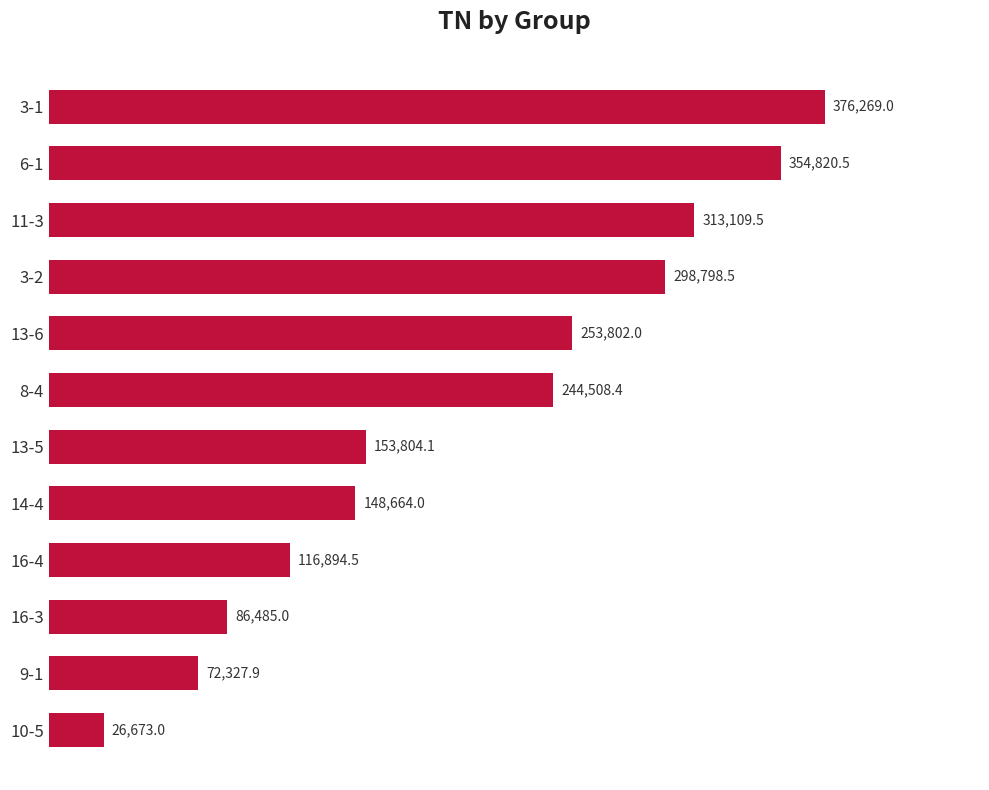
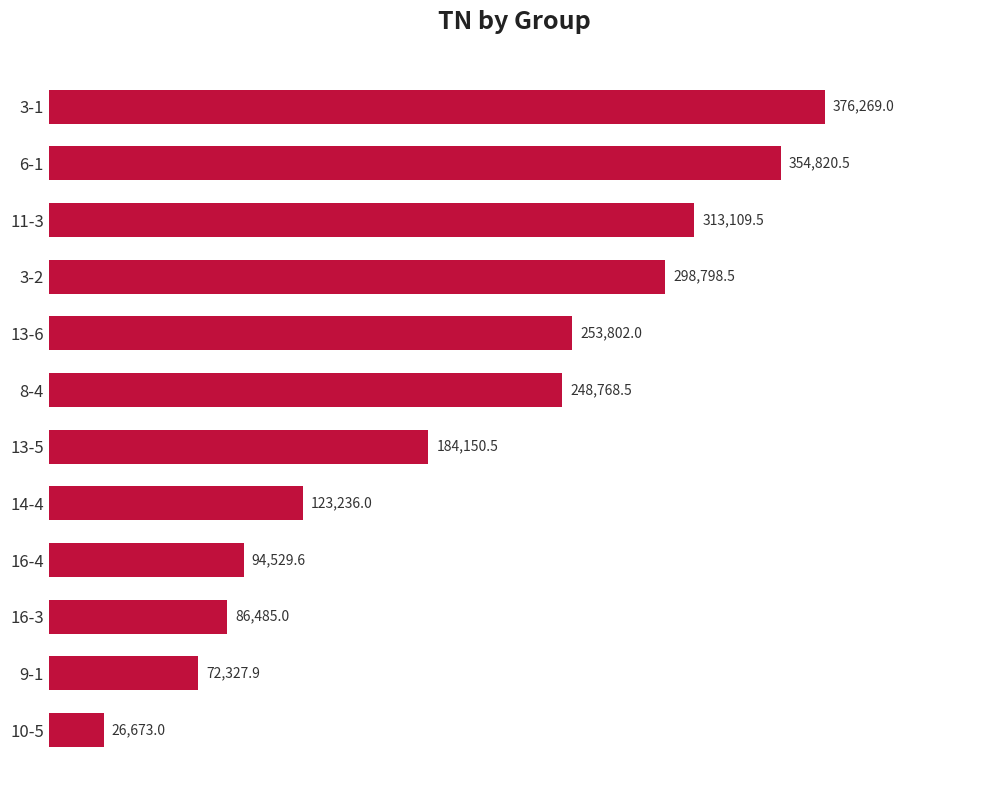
8-4: 244,508.4 -> 248,768.5
13-5: 153,804.1 -> 184,150.5
14-4: 148,664.0 -> 123,236.0
16-4: 116,894.5 -> 94,529.6
